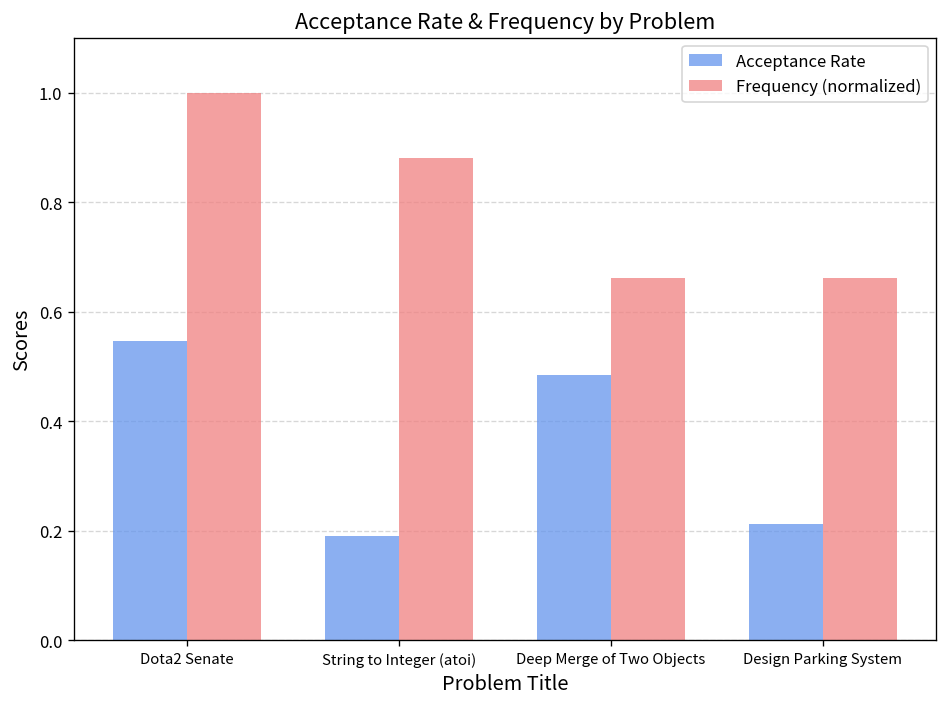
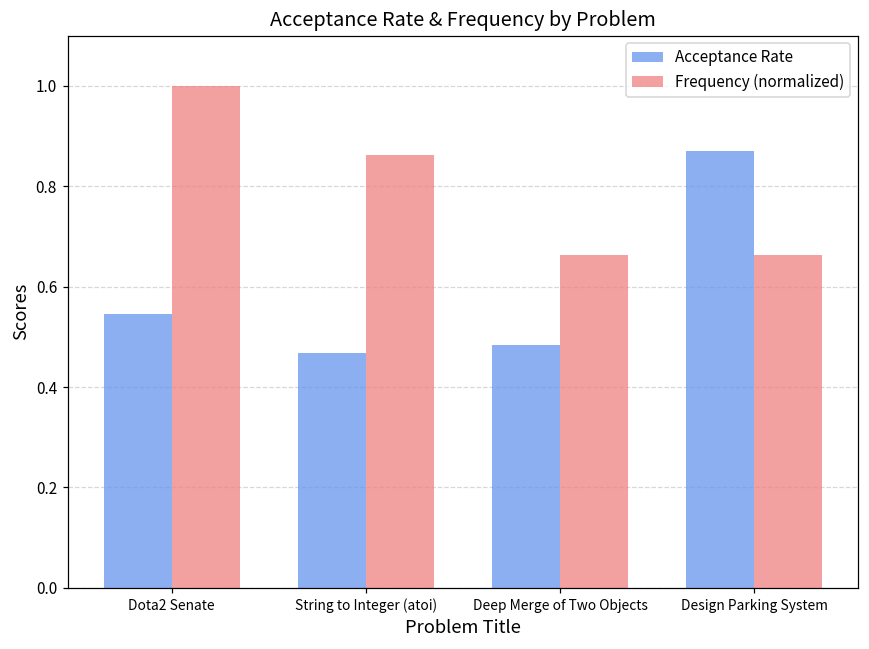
Acceptance Rate, String to Integer (atoi): 0.19 -> 0.47
Frequency (normalized), String to Integer (atoi): 0.88 -> 0.86
Acceptance Rate, Design Parking System: 0.21 -> 0.87
